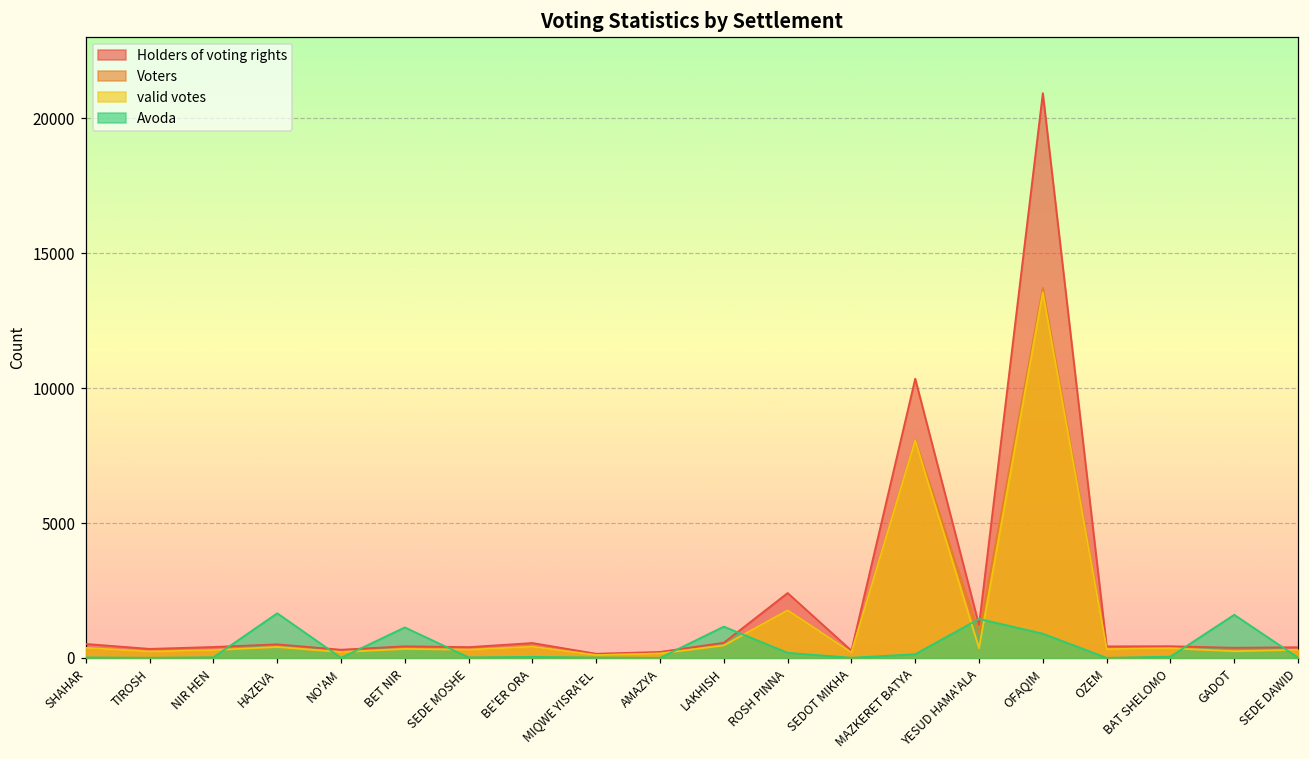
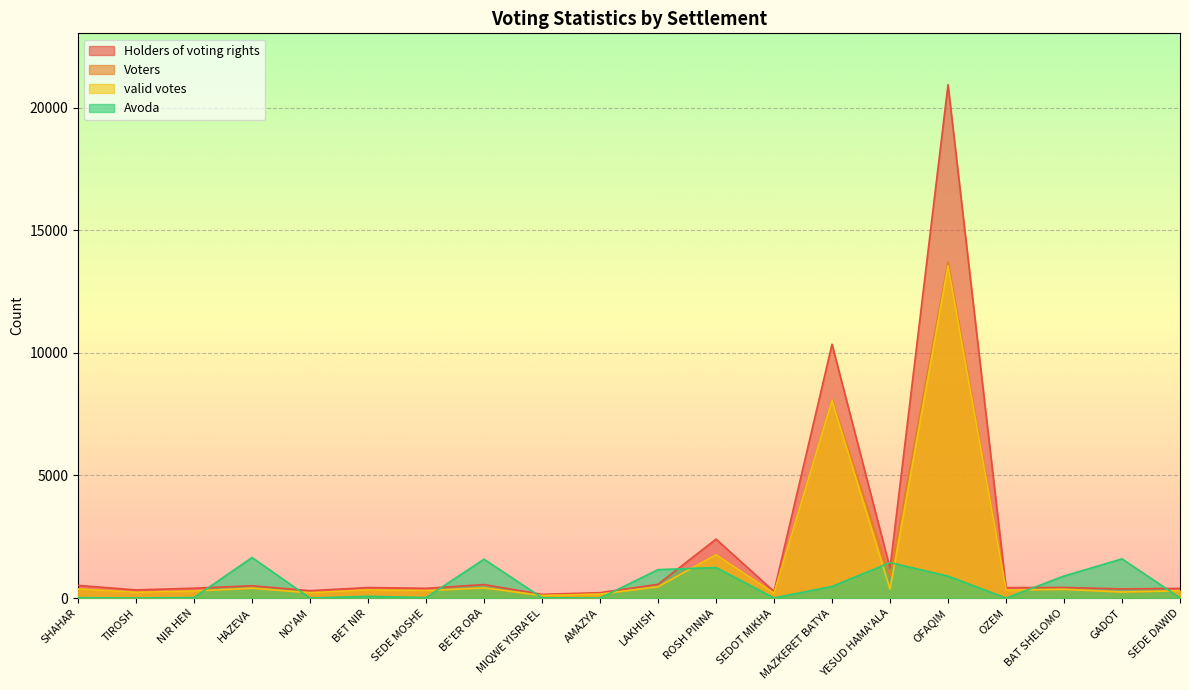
Avoda, BET NIR: 1100 -> 100
Avoda, BE'ER ORA: 0 -> 1600
Avoda, ROSH PINNA: 200 -> 1200
Avoda, MAZKERET BATYA: 100 -> 500
Avoda, BAT SHELOMO: 0 -> 900
